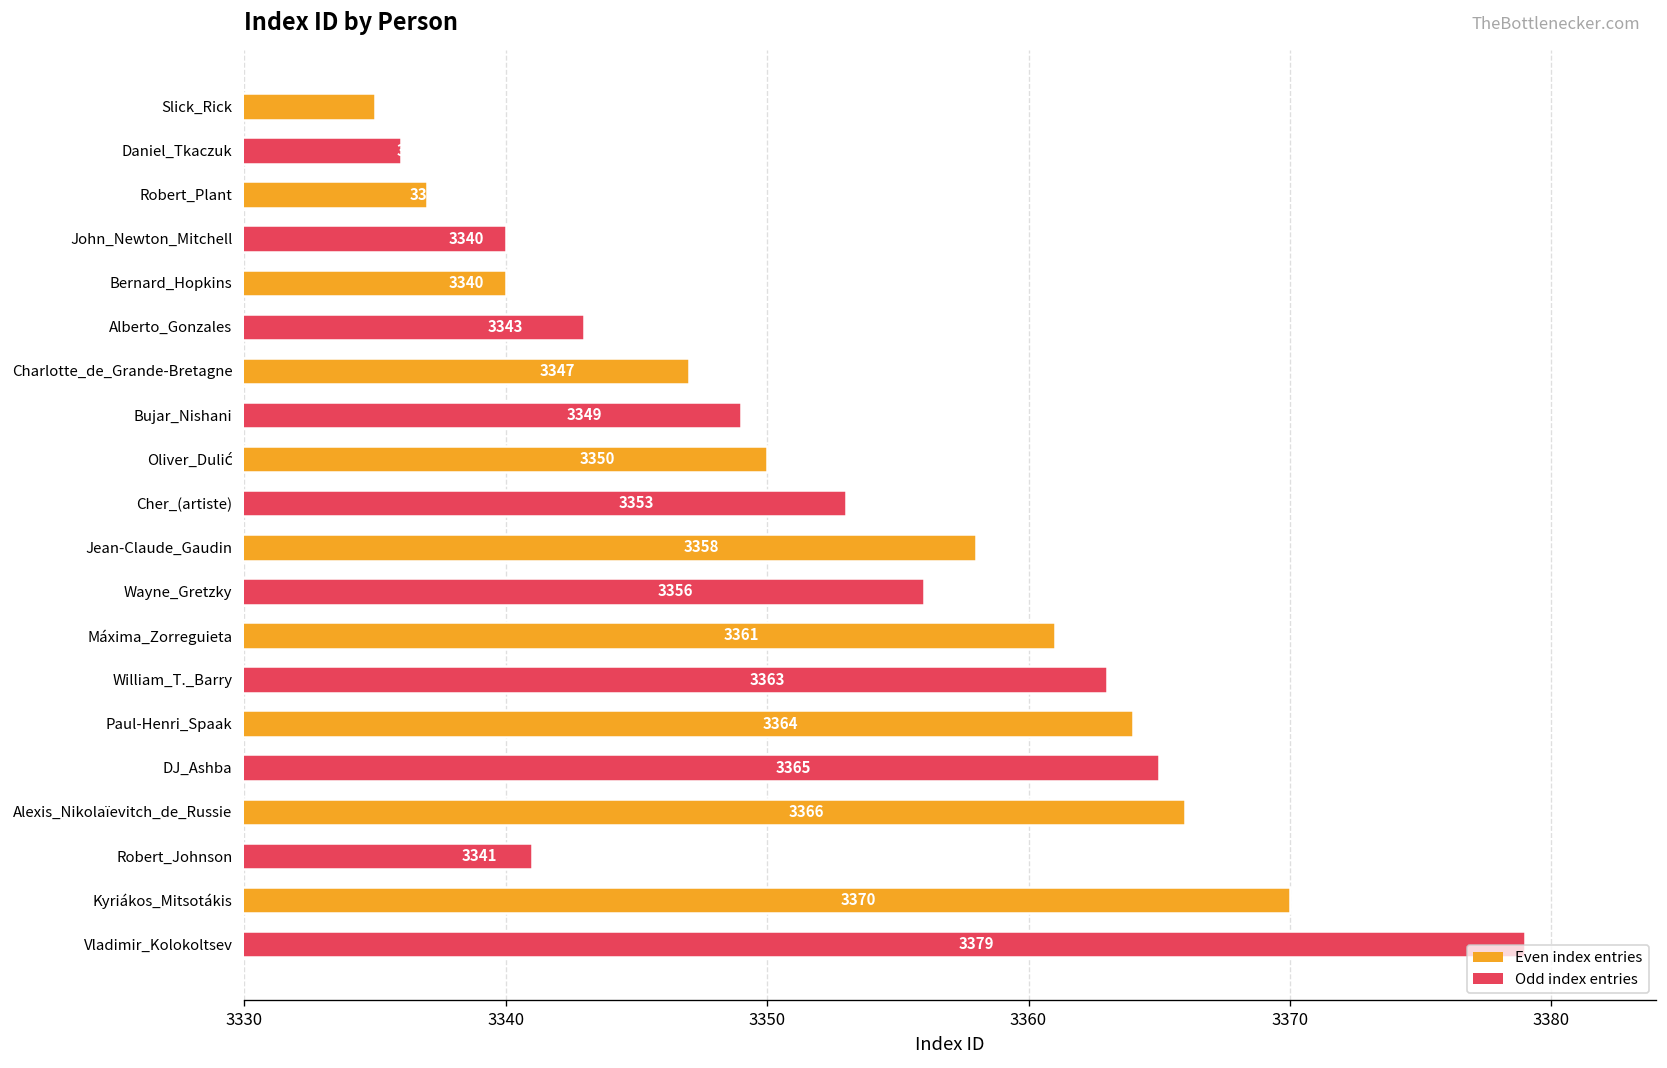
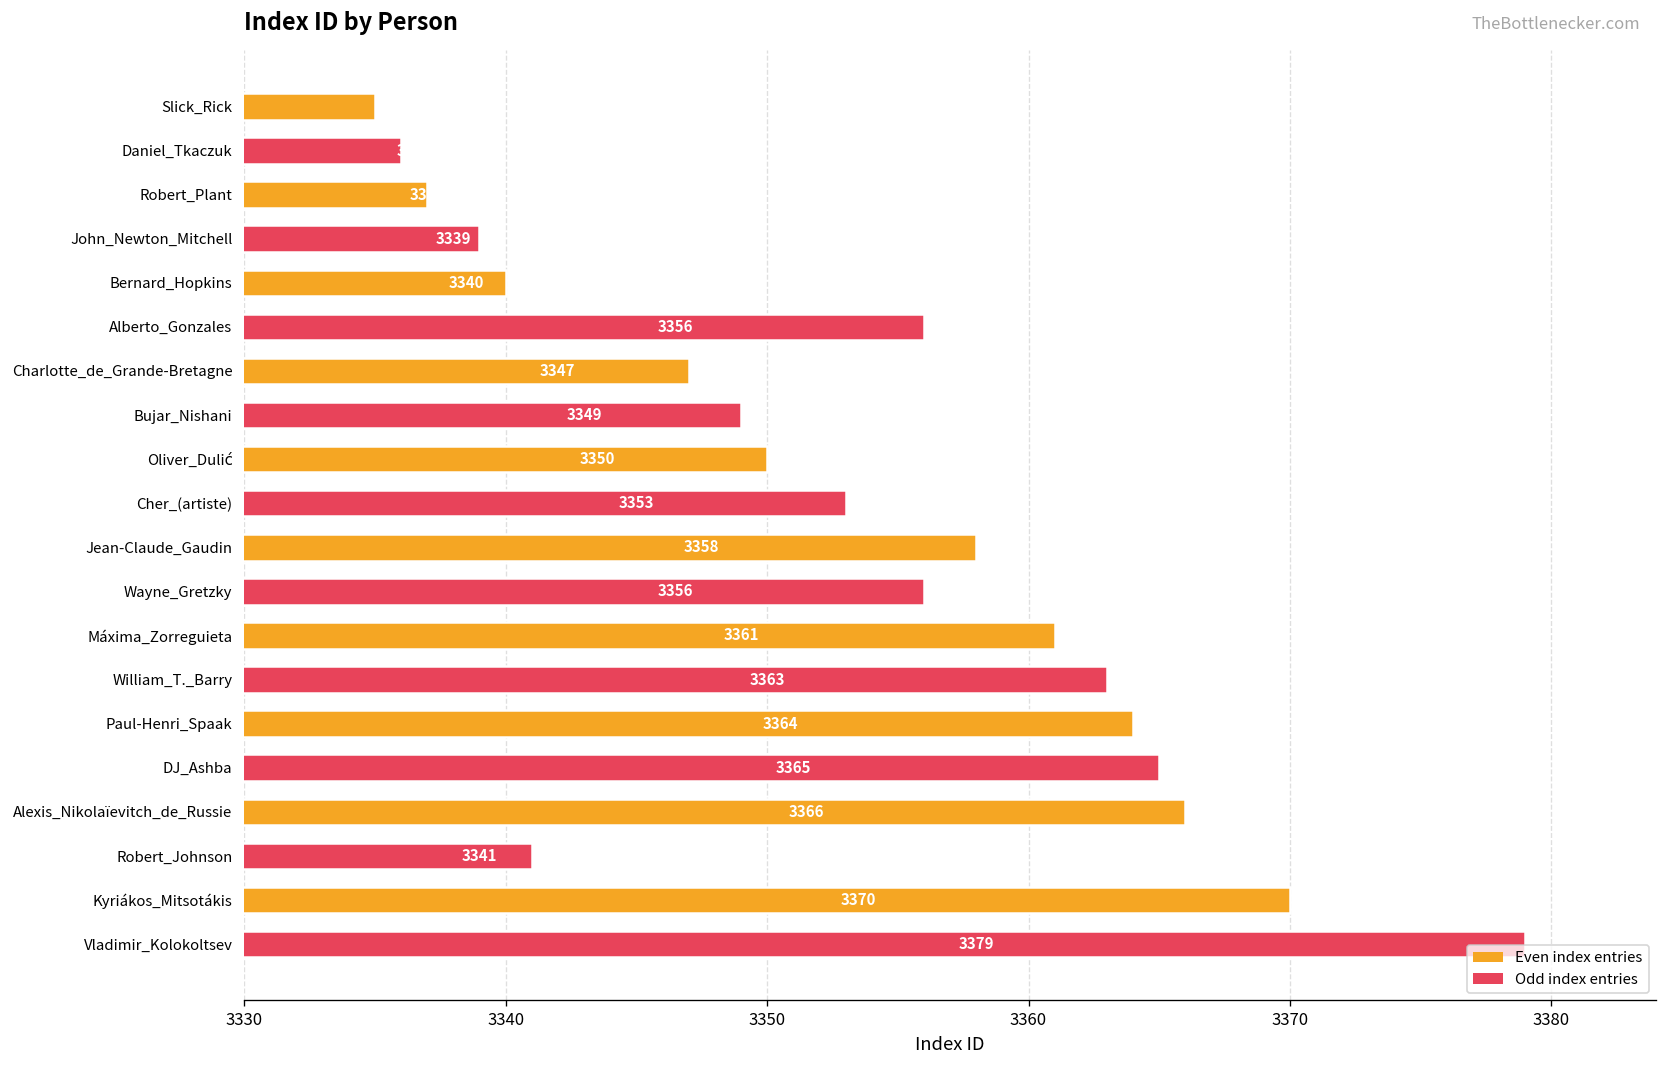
John_Newton_Mitchell: 3340 -> 3339
Alberto_Gonzales: 3343 -> 3356
